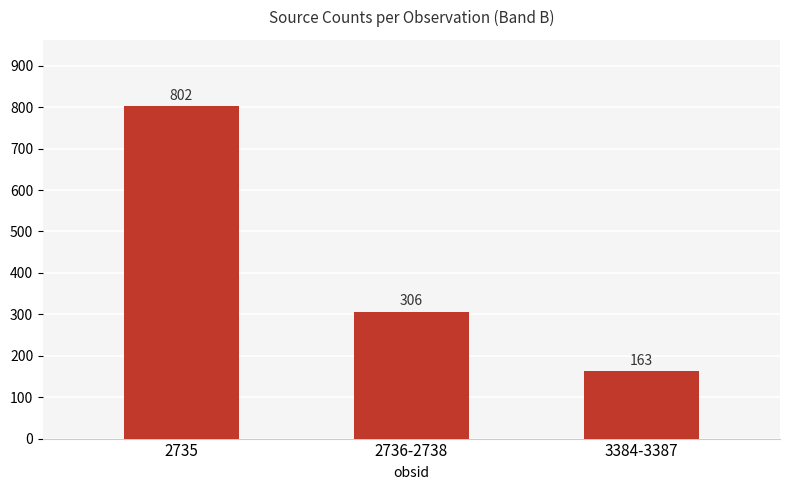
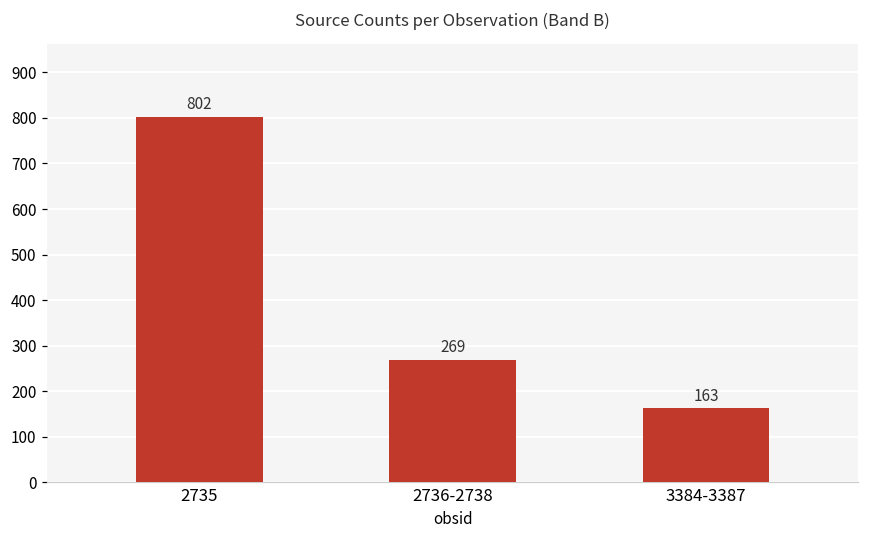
2736-2738: 306 -> 269
